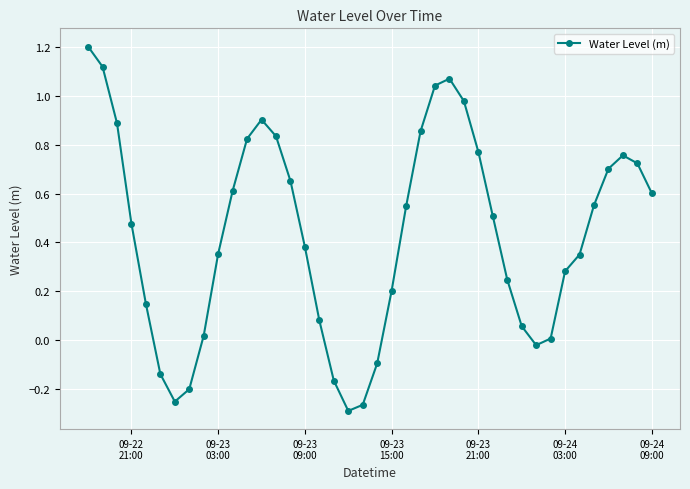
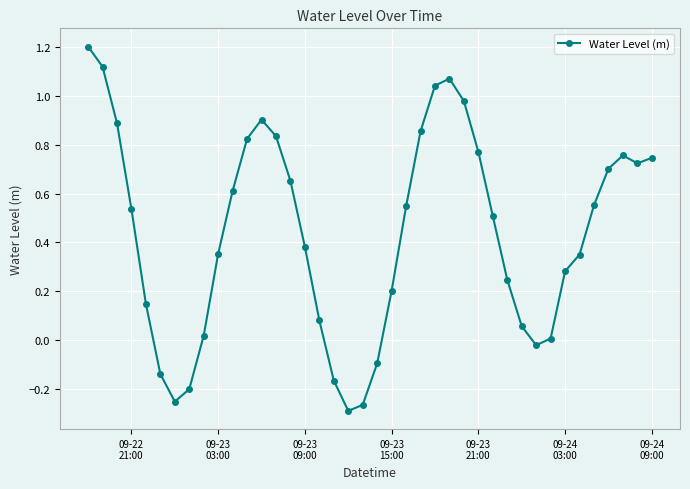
09-22 21:00: 0.48 -> 0.54
09-24 09:00: 0.60 -> 0.75
